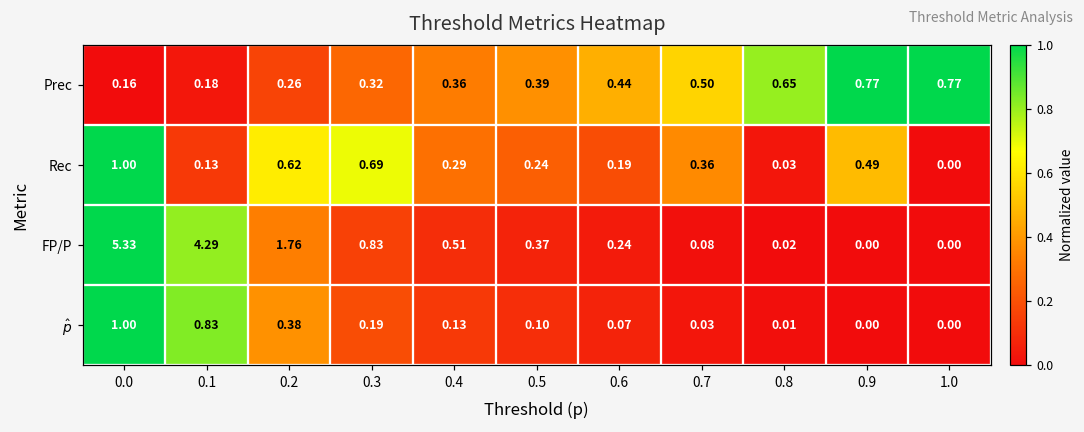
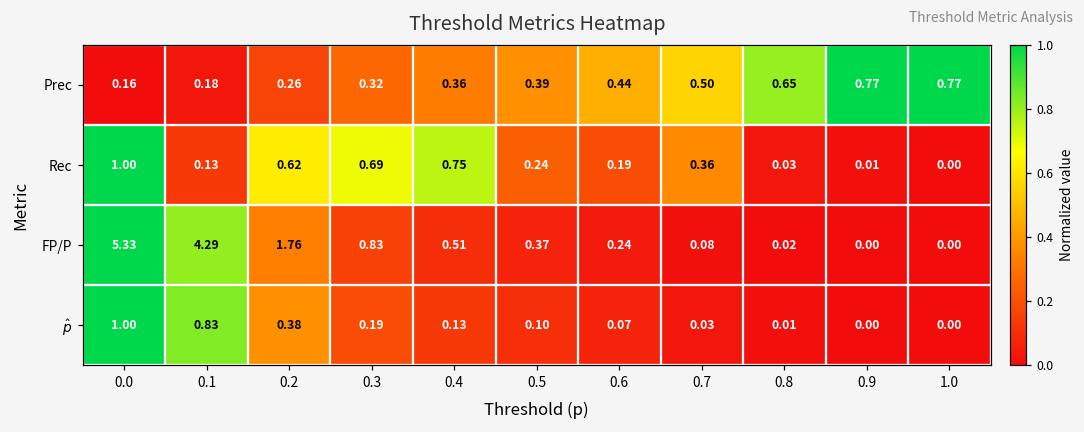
Rec, 0.4: 0.29 -> 0.75
Rec, 0.9: 0.49 -> 0.01
